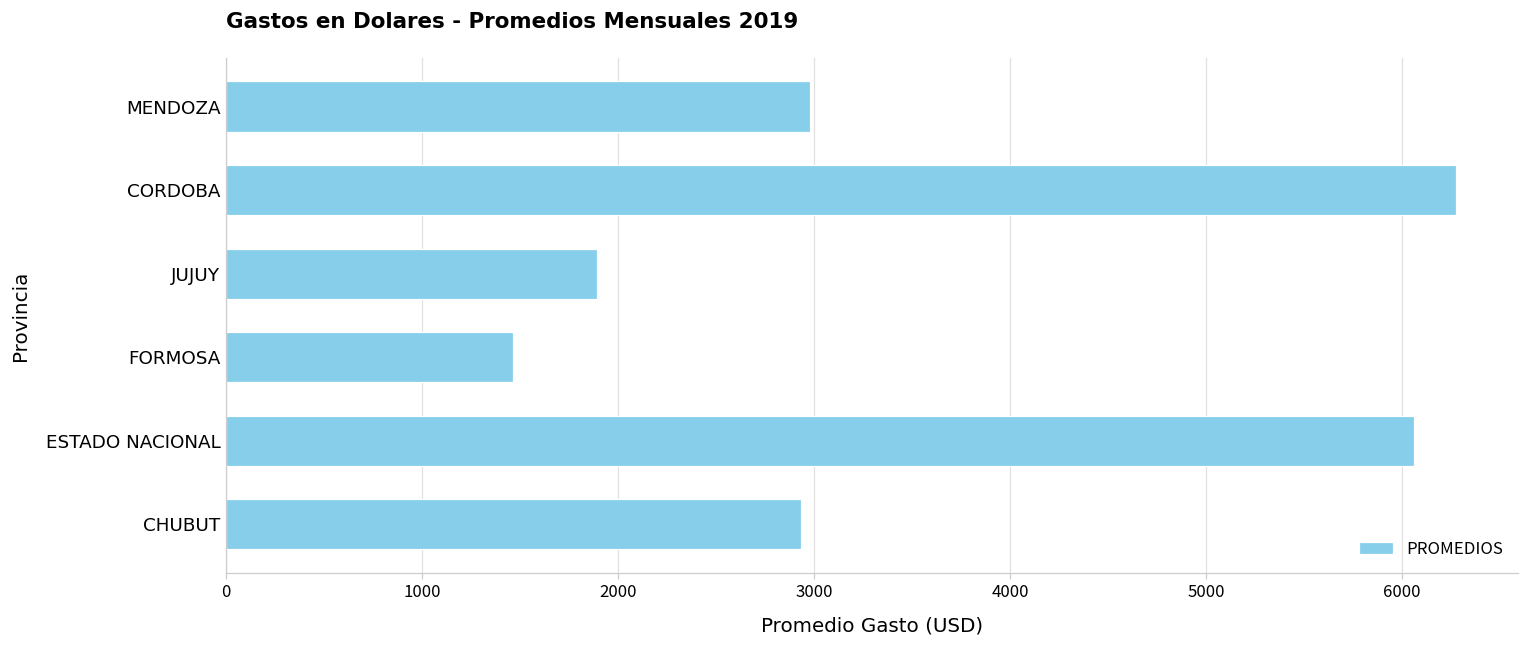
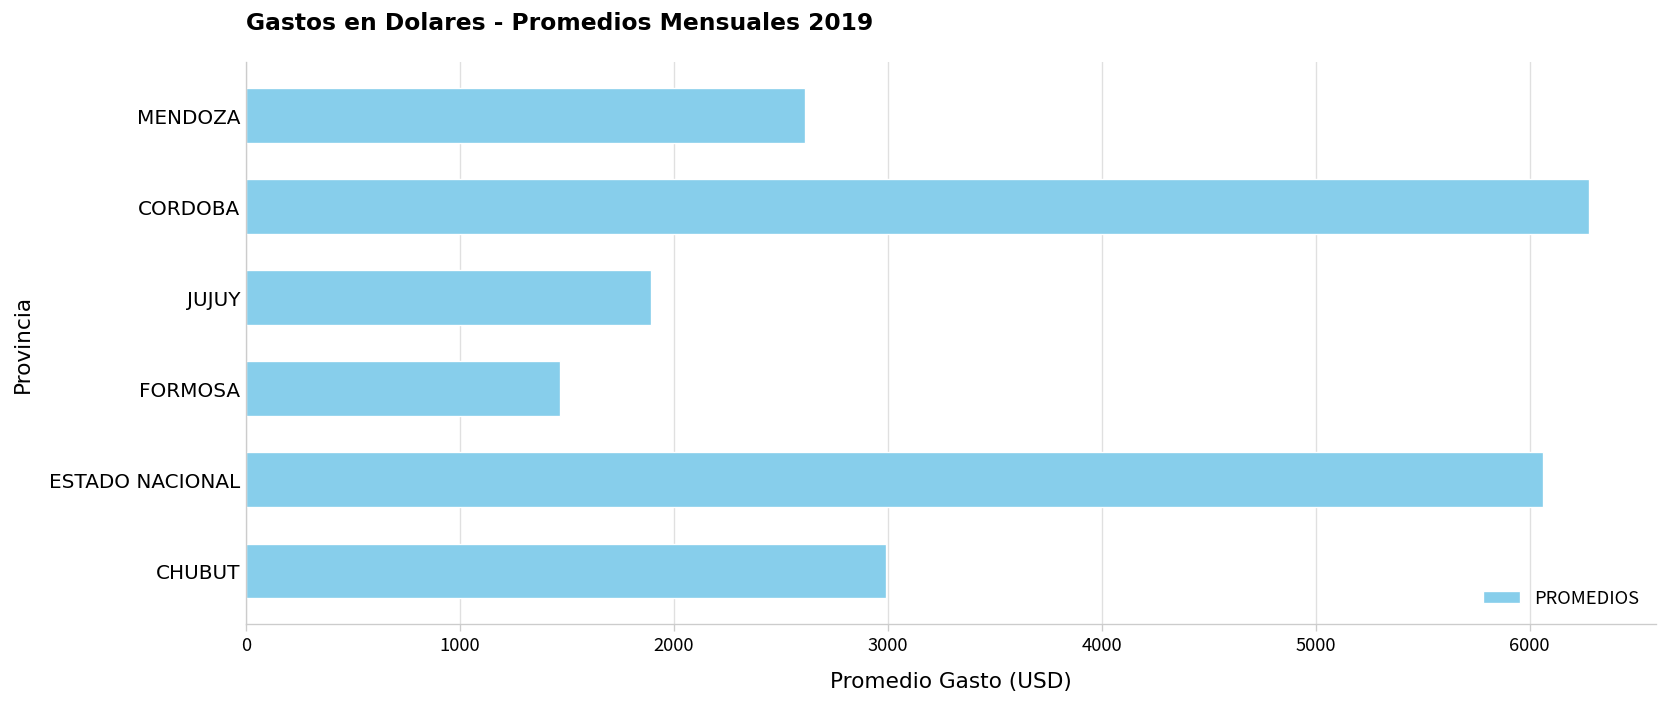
MENDOZA: 2980 -> 2610
CHUBUT: 2930 -> 2990
